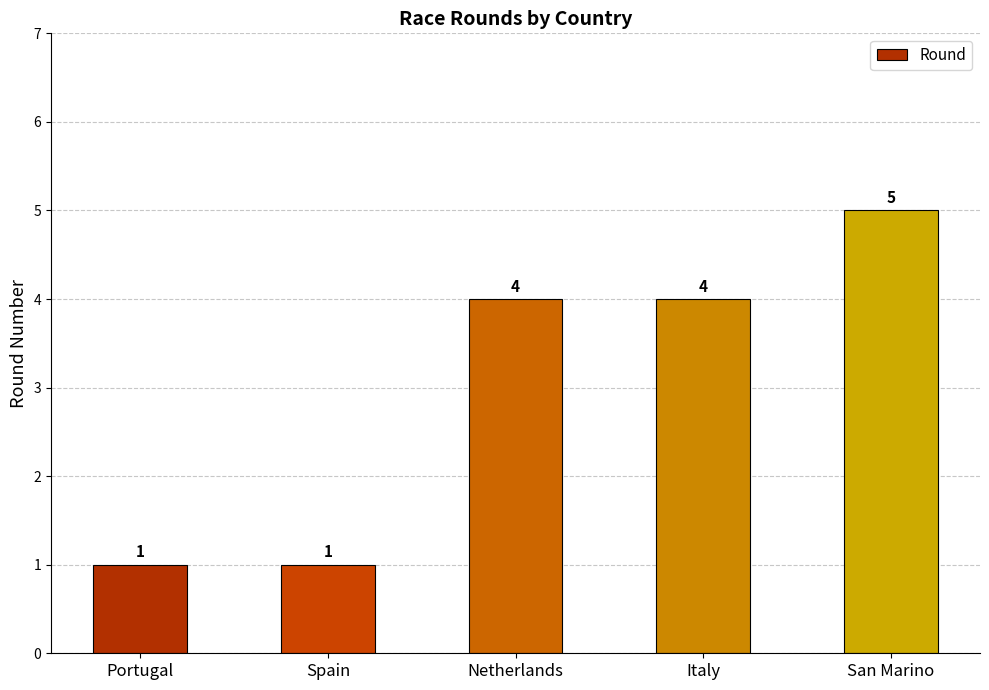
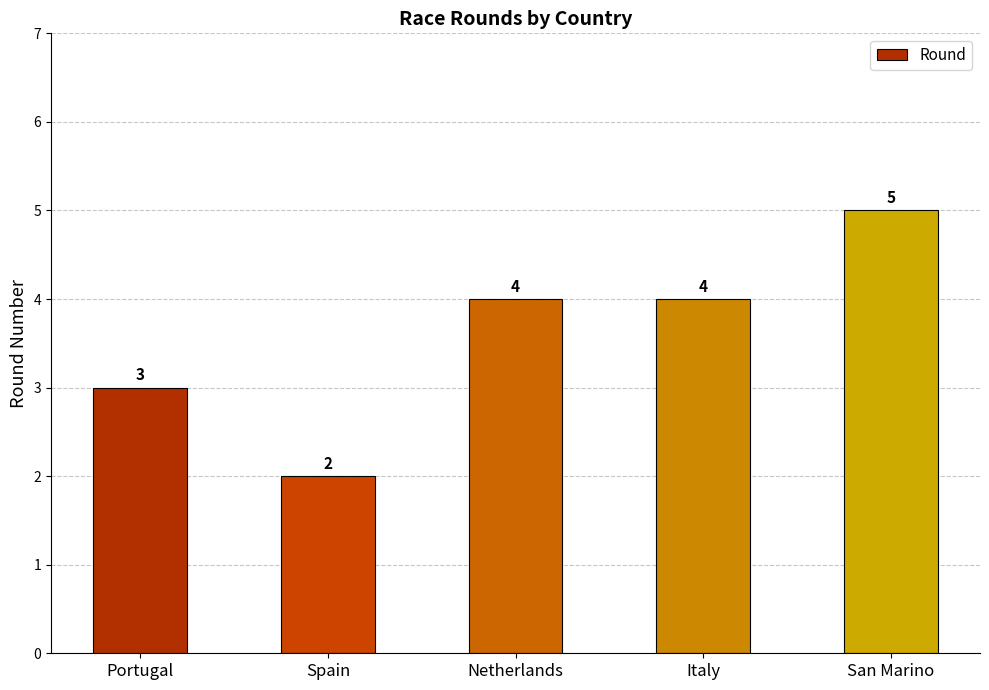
Portugal: 1 -> 3
Spain: 1 -> 2
